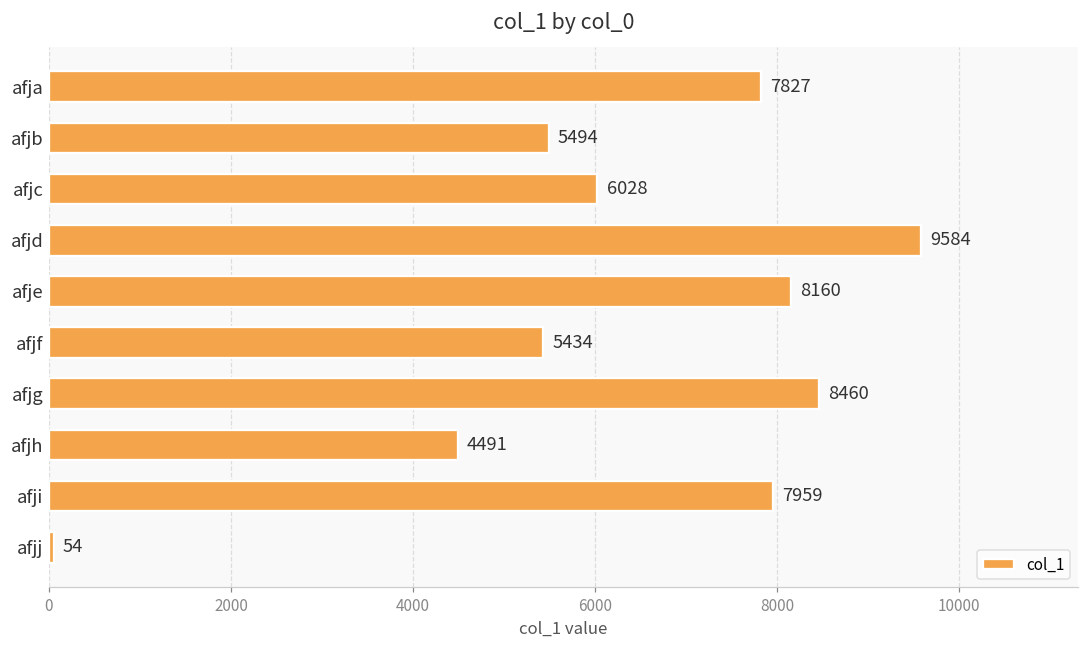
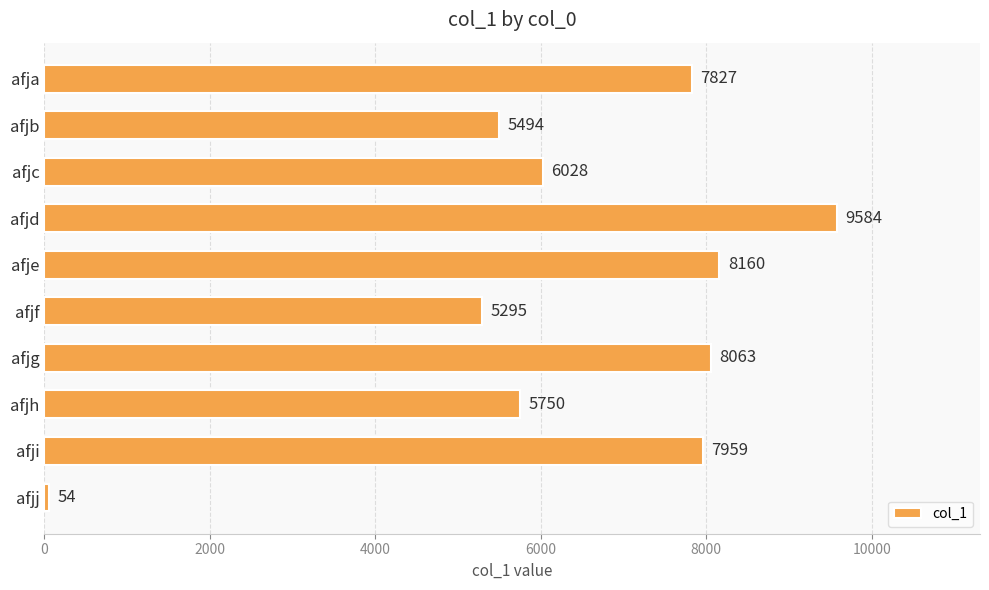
afjf: 5434 -> 5295
afjg: 8460 -> 8063
afjh: 4491 -> 5750
